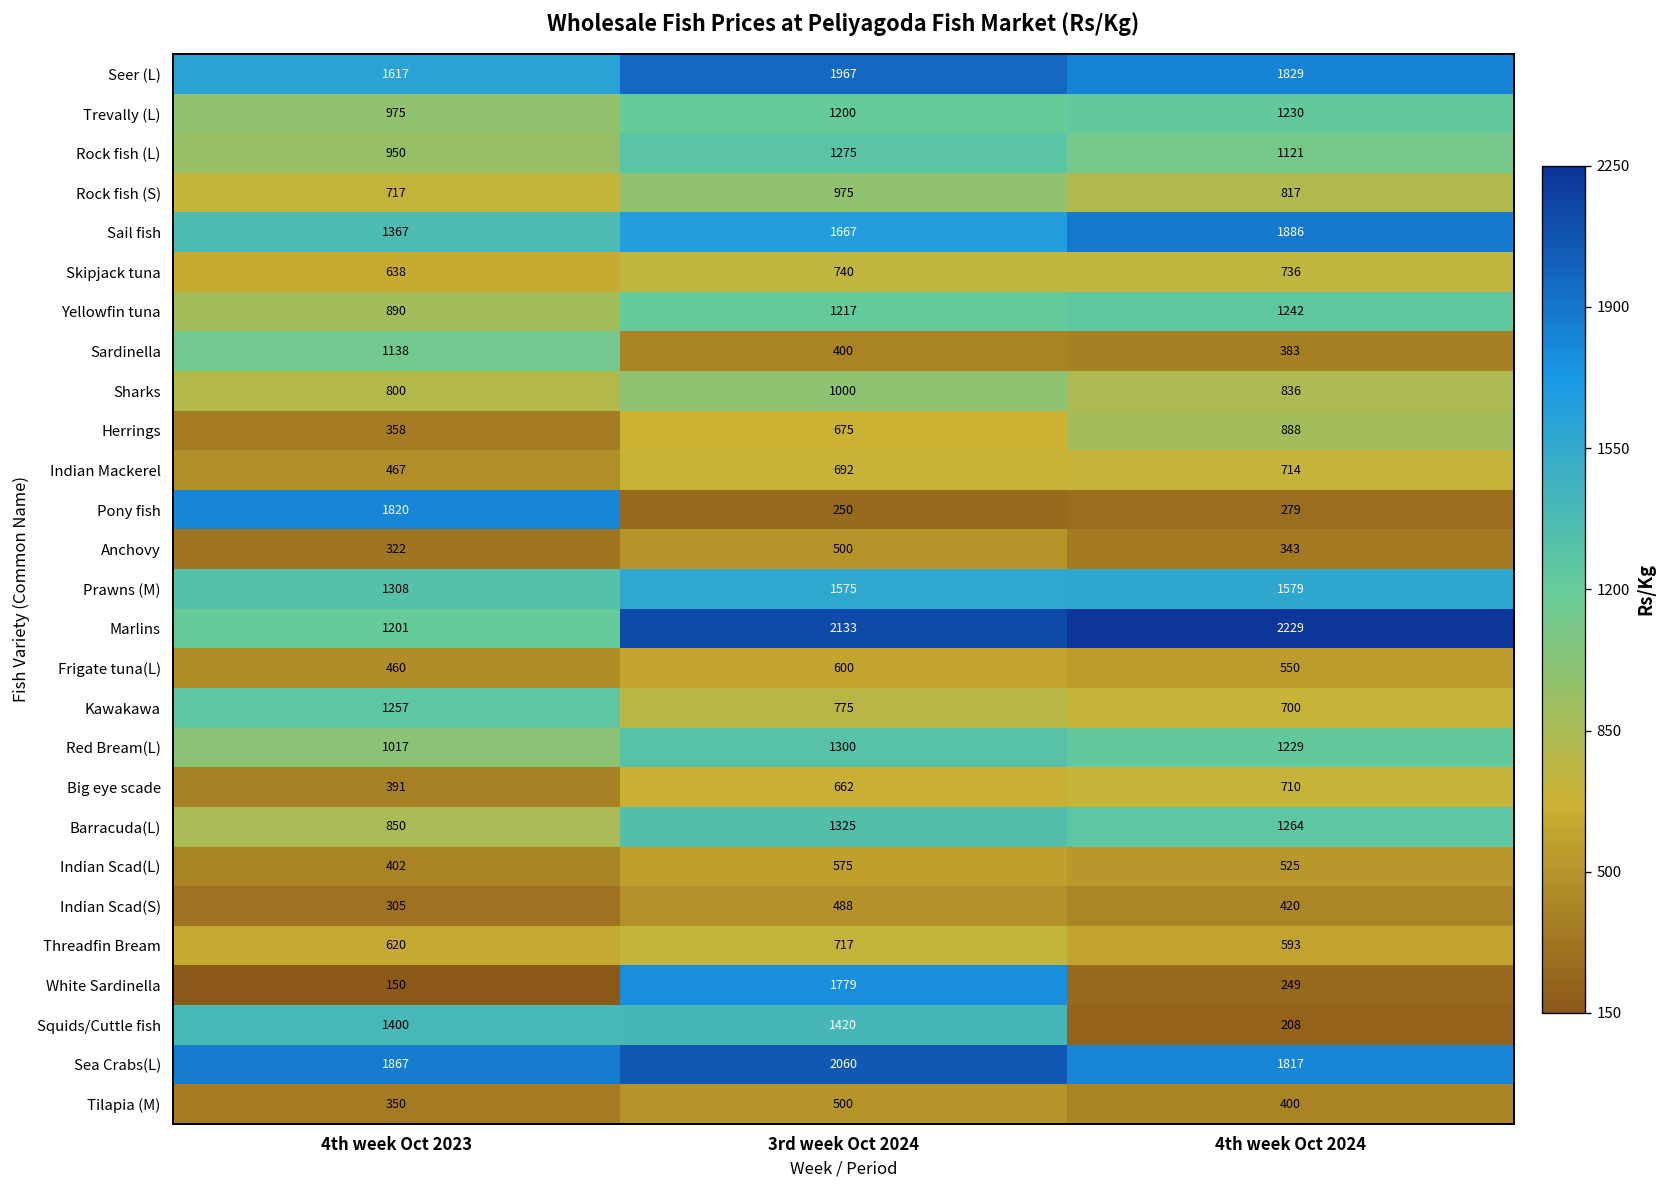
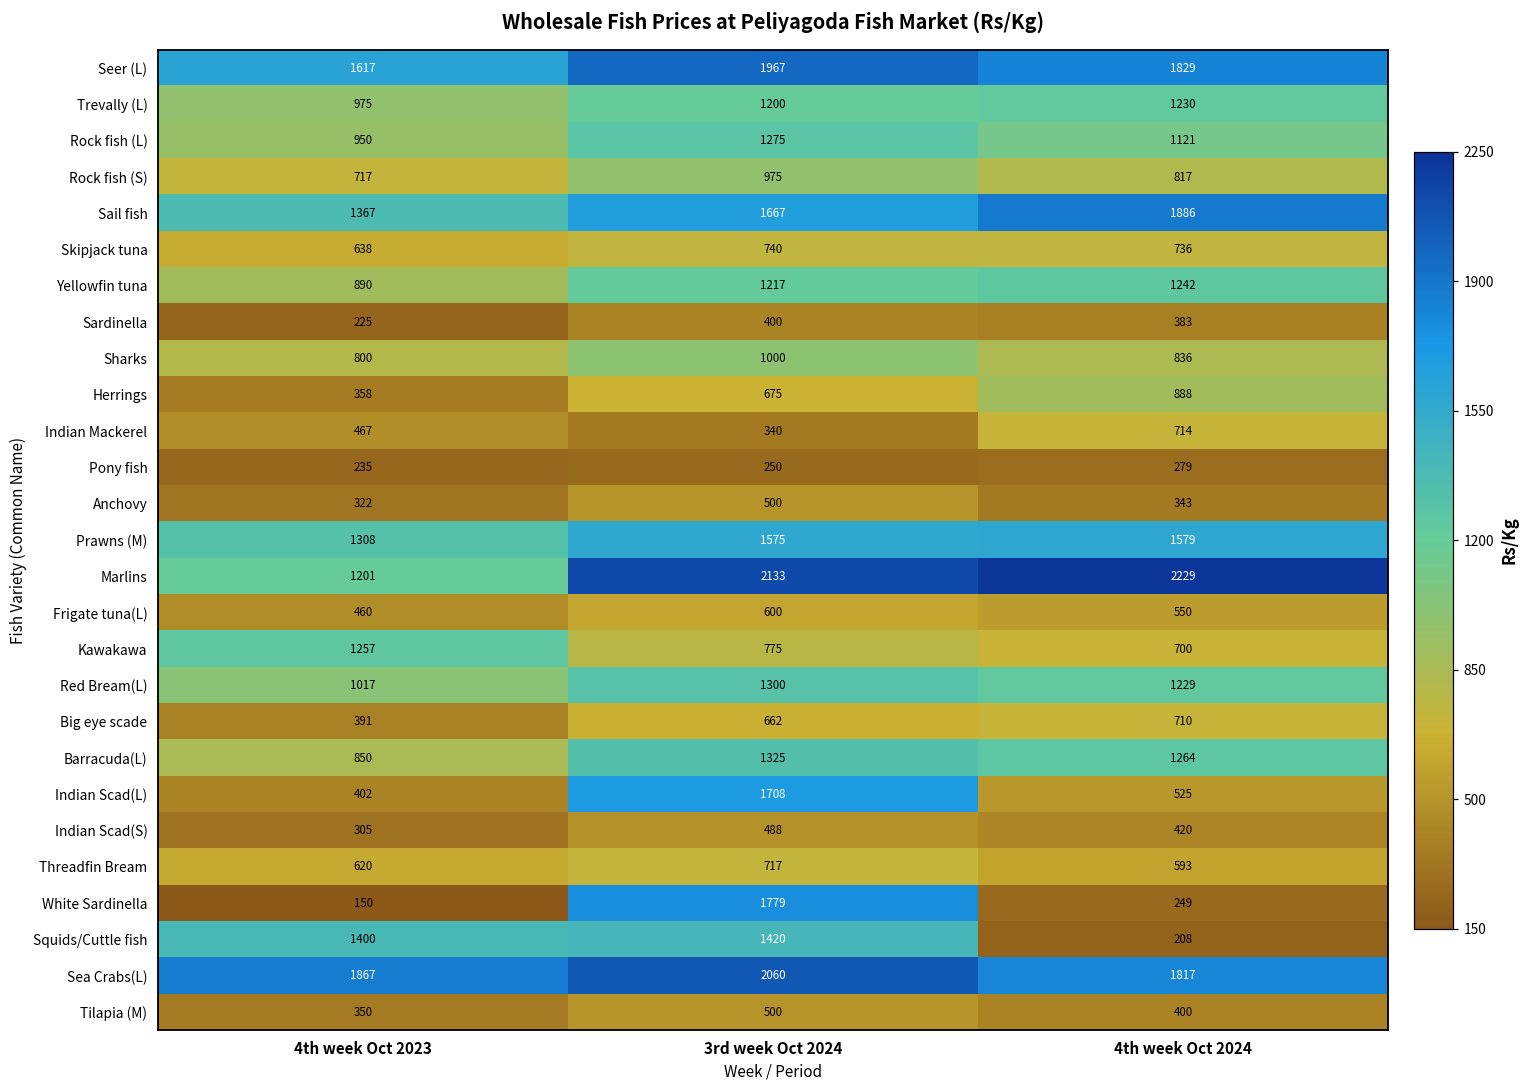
Sardinella, 4th week Oct 2023: 1138 -> 225
Indian Mackerel, 3rd week Oct 2024: 692 -> 340
Pony fish, 4th week Oct 2023: 1820 -> 235
Indian Scad(L), 3rd week Oct 2024: 575 -> 1708
